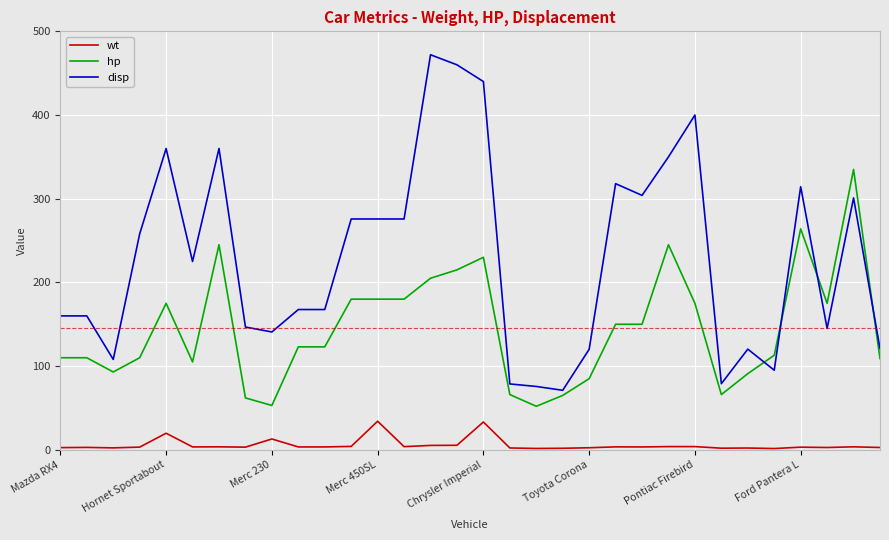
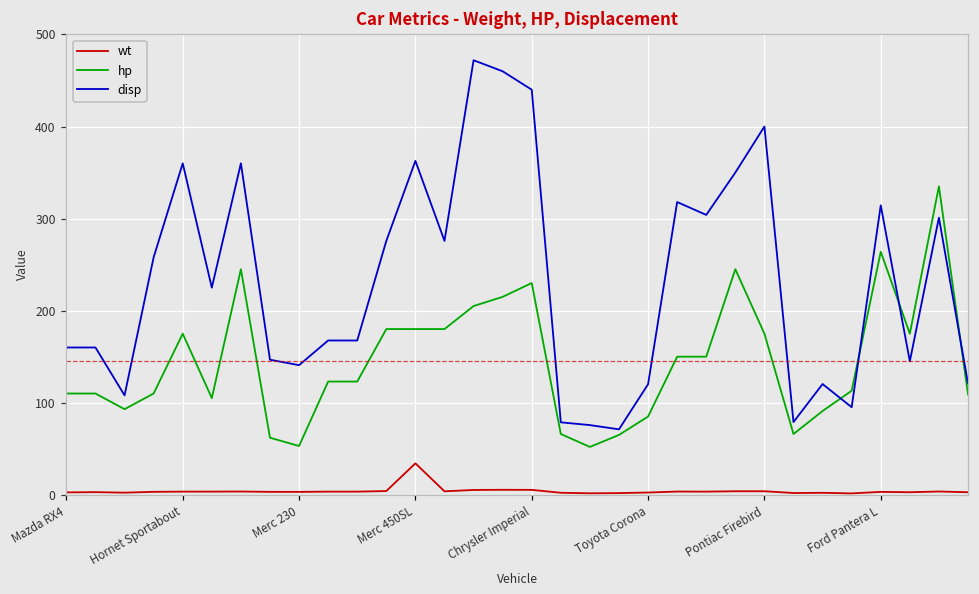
wt, Hornet Sportabout: 20 -> 0
wt, Merc 230: 10 -> 0
disp, Merc 450SL: 280 -> 360
wt, Chrysler Imperial: 30 -> 10
